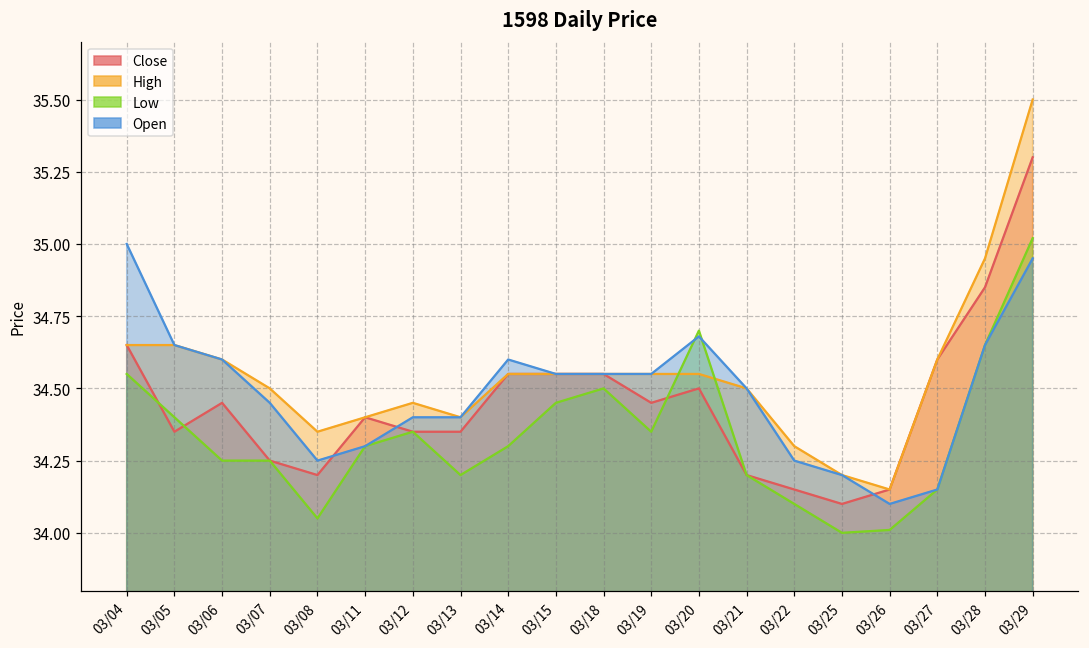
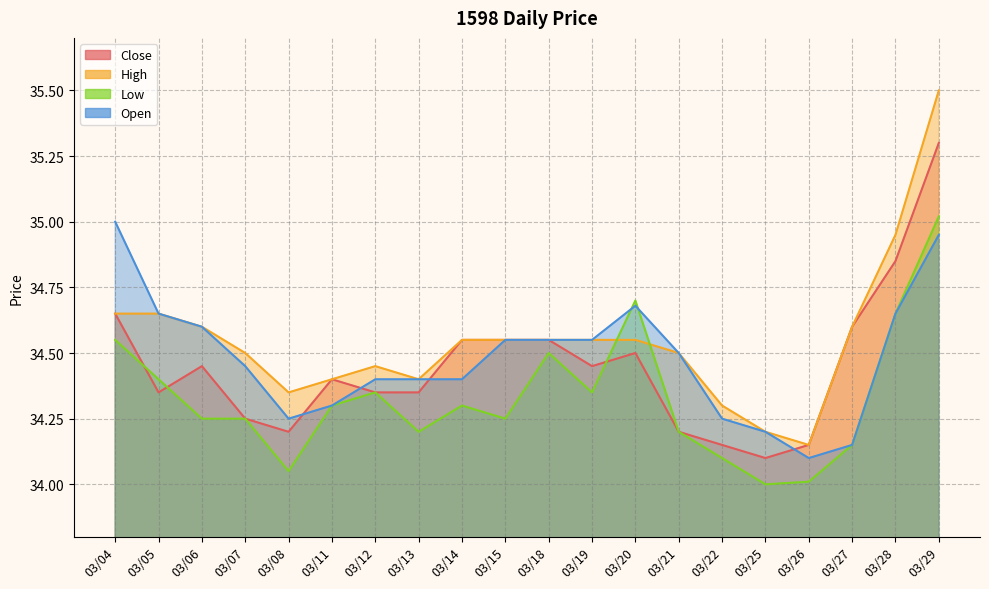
Open, 03/14: 34.6 -> 34.4
Low, 03/15: 34.45 -> 34.25
